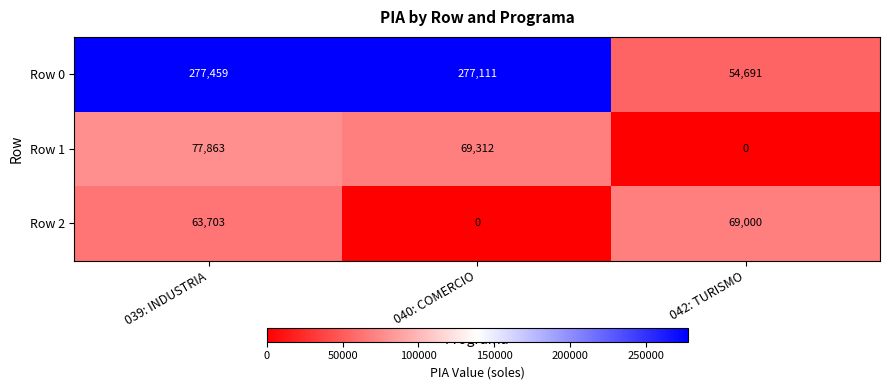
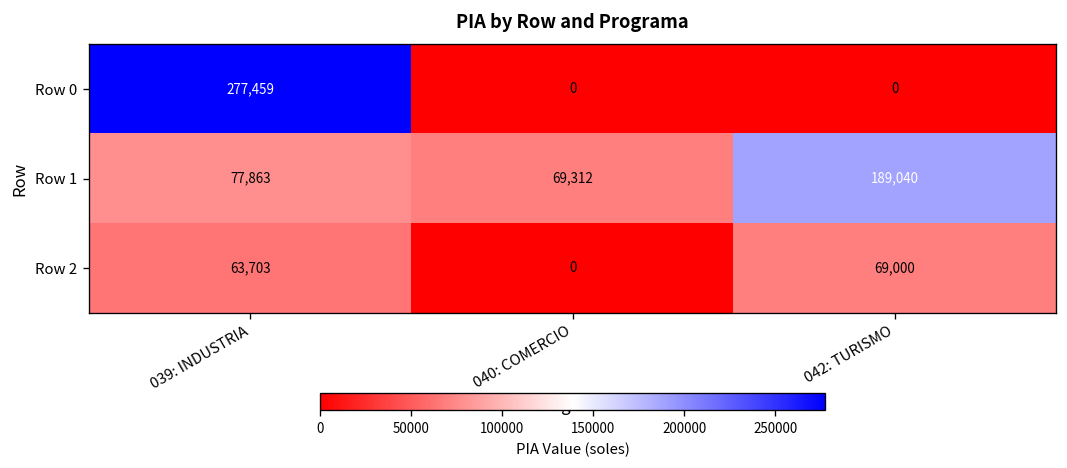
Row 0, 040: COMERCIO: 277,111 -> 0
Row 0, 042: TURISMO: 54,691 -> 0
Row 1, 042: TURISMO: 0 -> 189,040
